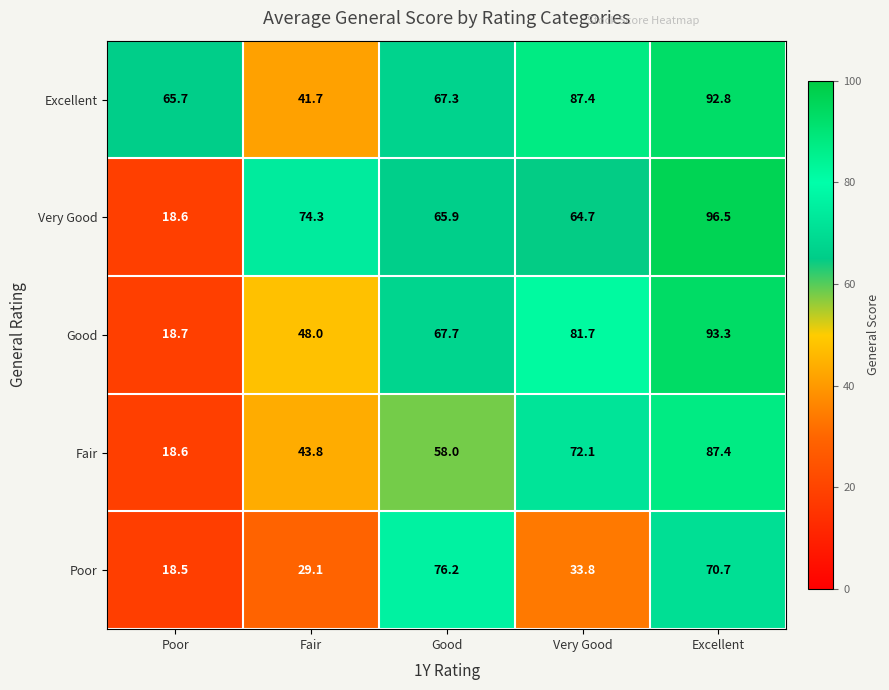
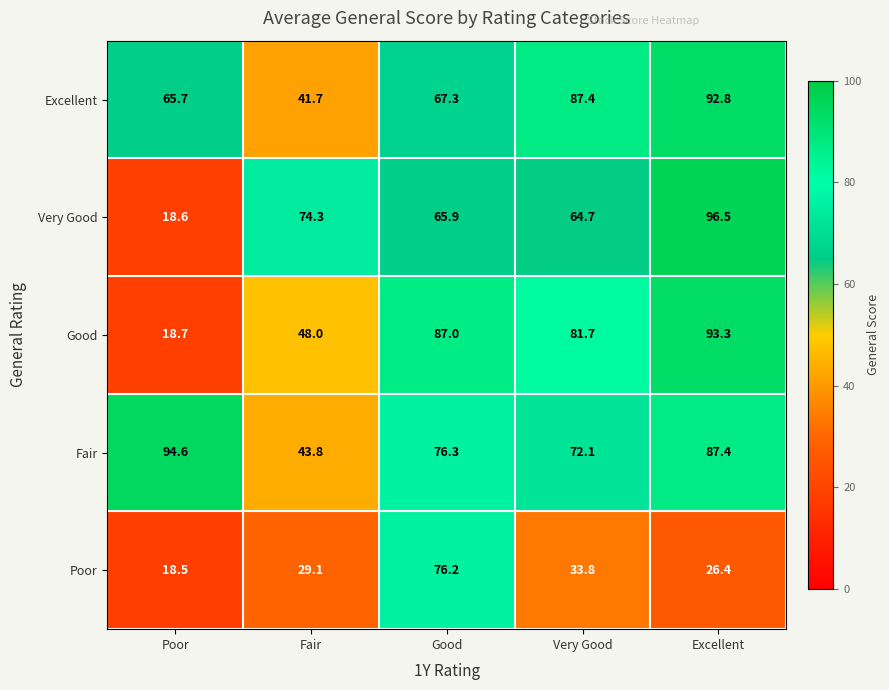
Good, Good: 67.7 -> 87.0
Fair, Poor: 18.6 -> 94.6
Fair, Good: 58.0 -> 76.3
Poor, Excellent: 70.7 -> 26.4
